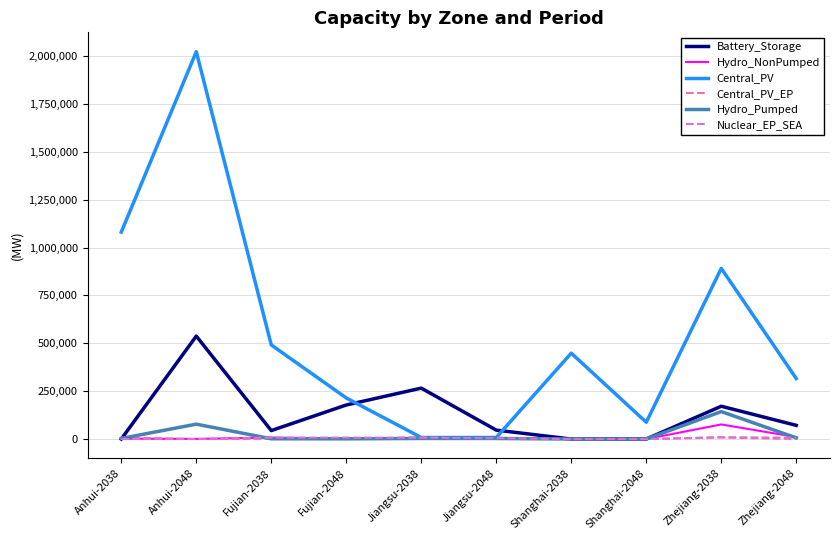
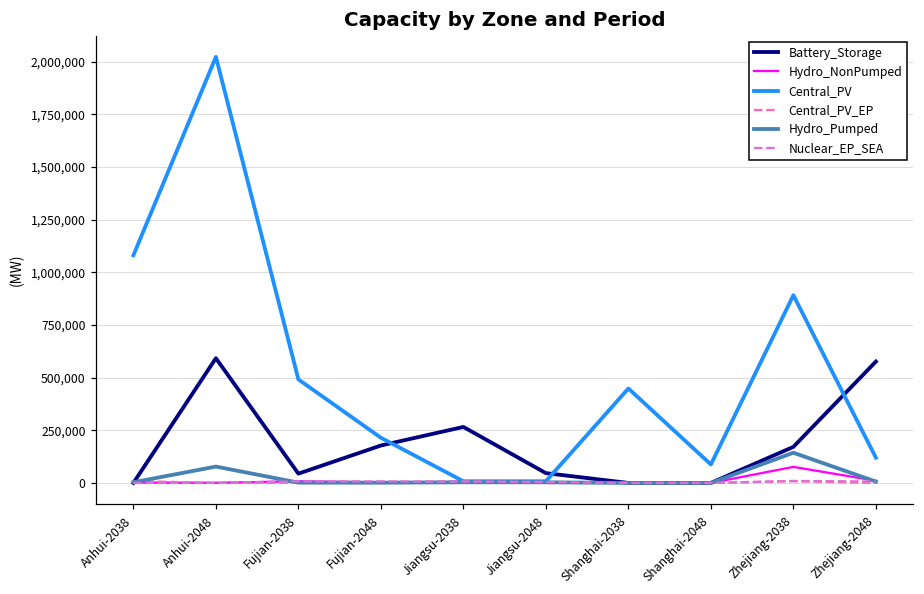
Battery_Storage, Anhui-2048: 540,000 -> 590,000
Battery_Storage, Zhejiang-2048: 70,000 -> 580,000
Central_PV, Zhejiang-2048: 320,000 -> 120,000
